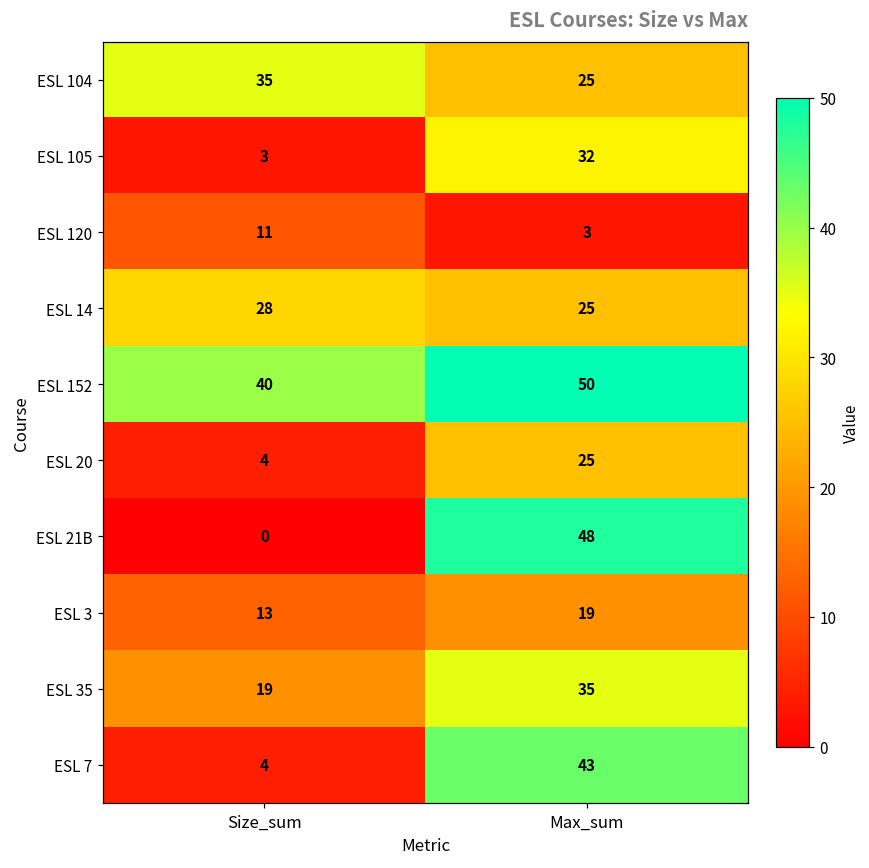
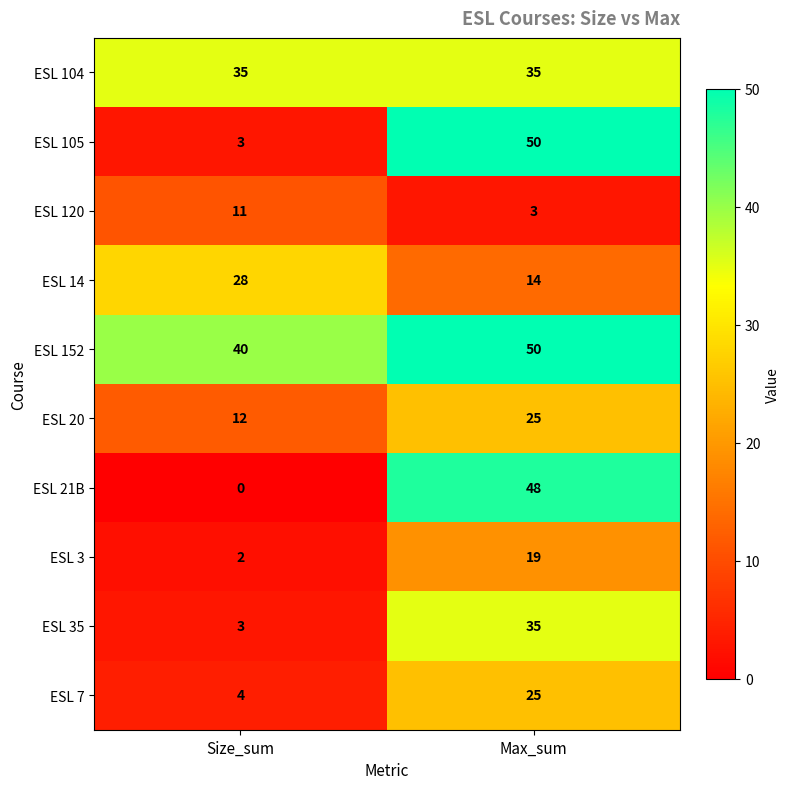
ESL 104, Max_sum: 25 -> 35
ESL 105, Max_sum: 32 -> 50
ESL 14, Max_sum: 25 -> 14
ESL 20, Size_sum: 4 -> 12
ESL 3, Size_sum: 13 -> 2
ESL 35, Size_sum: 19 -> 3
ESL 7, Max_sum: 43 -> 25
